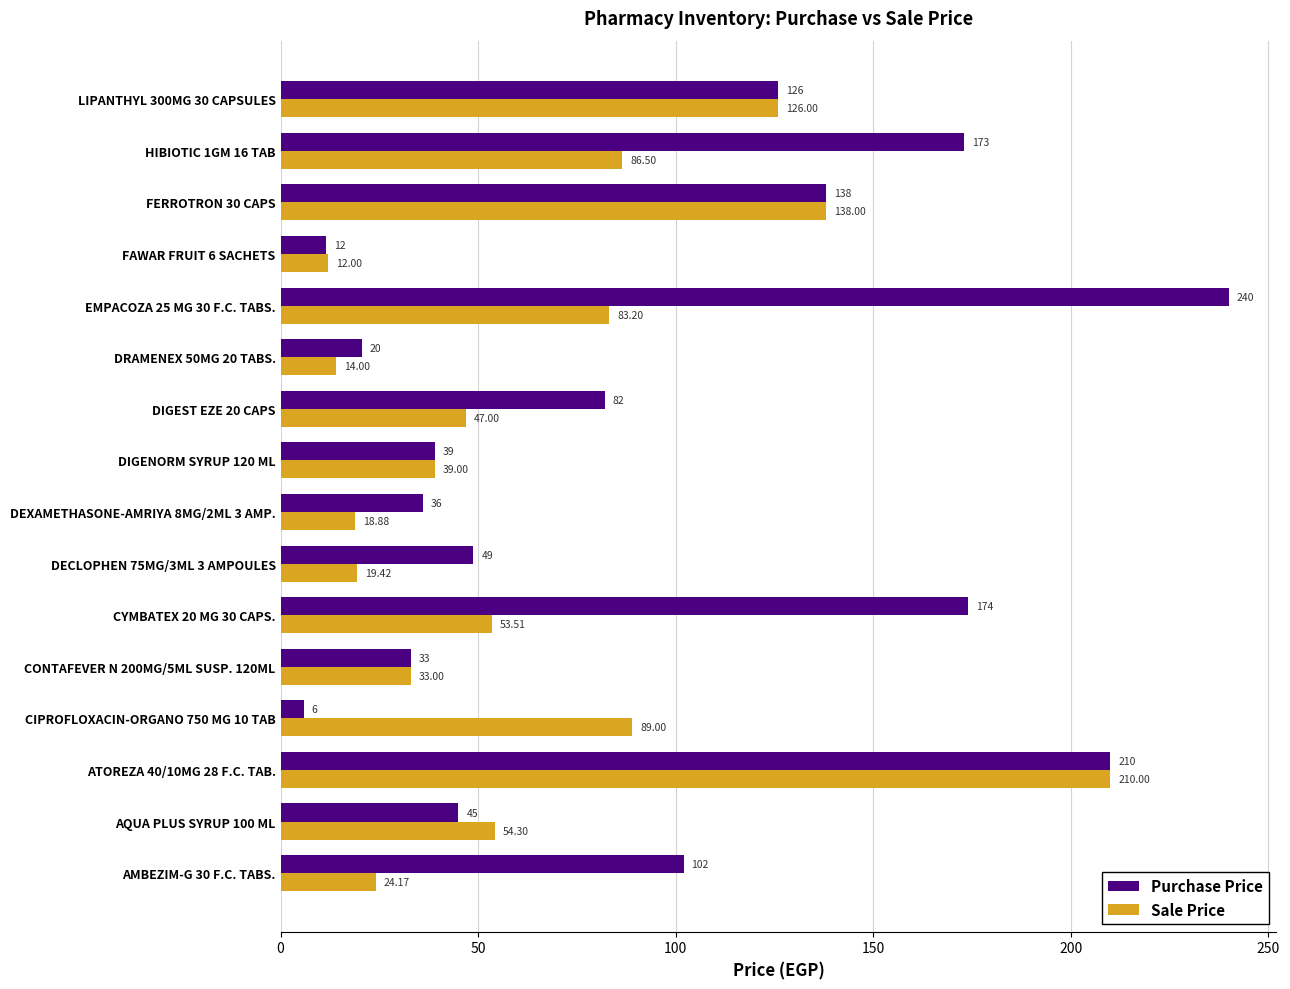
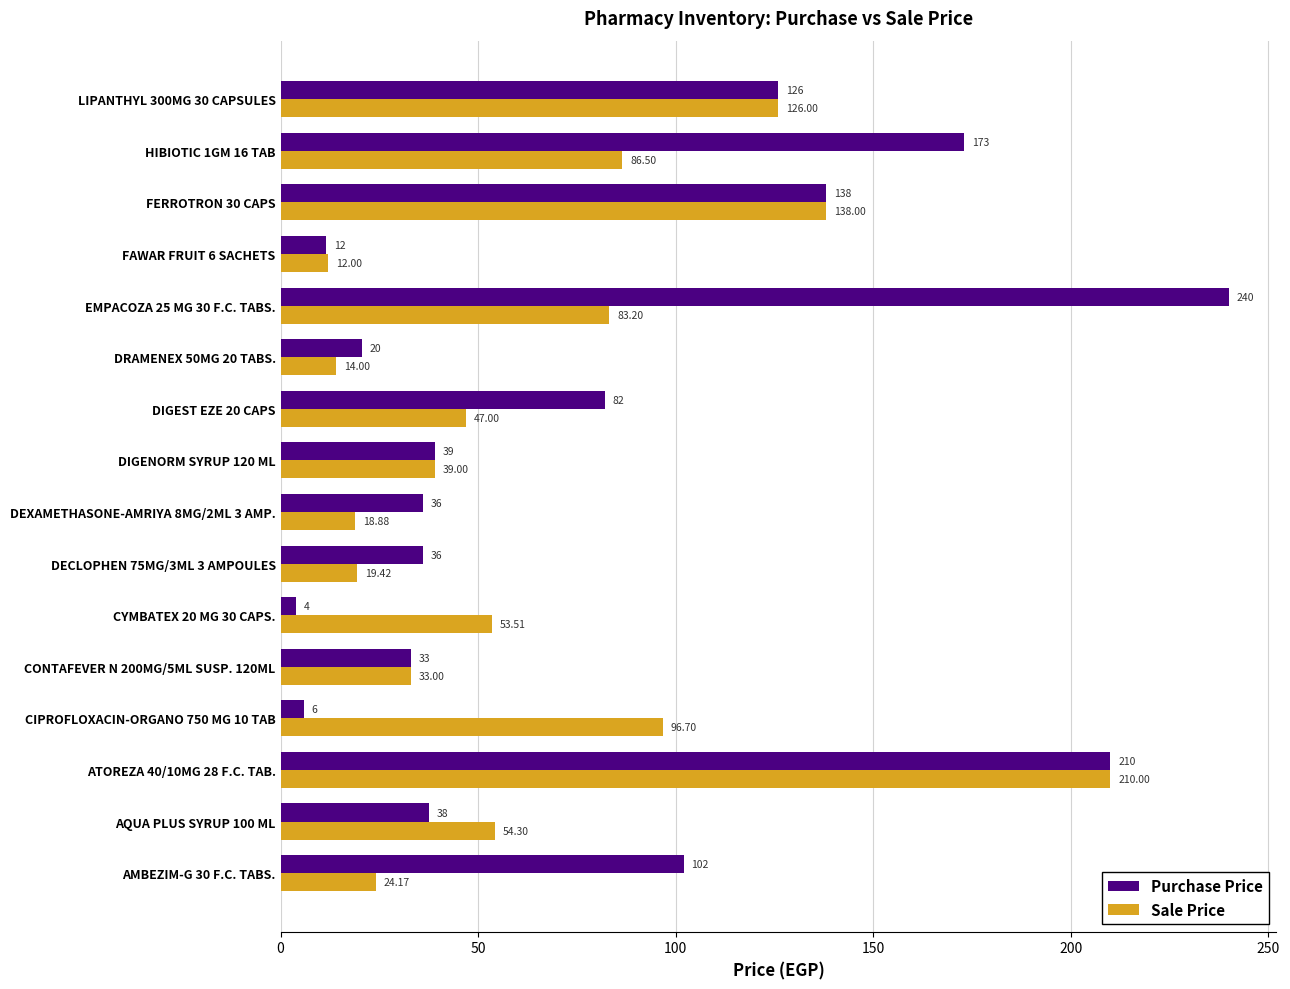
Purchase Price, DECLOPHEN 75MG/3ML 3 AMPOULES: 49 -> 36
Purchase Price, CYMBATEX 20 MG 30 CAPS.: 174 -> 4
Sale Price, CIPROFLOXACIN-ORGANO 750 MG 10 TAB: 89.00 -> 96.70
Purchase Price, AQUA PLUS SYRUP 100 ML: 45 -> 38
